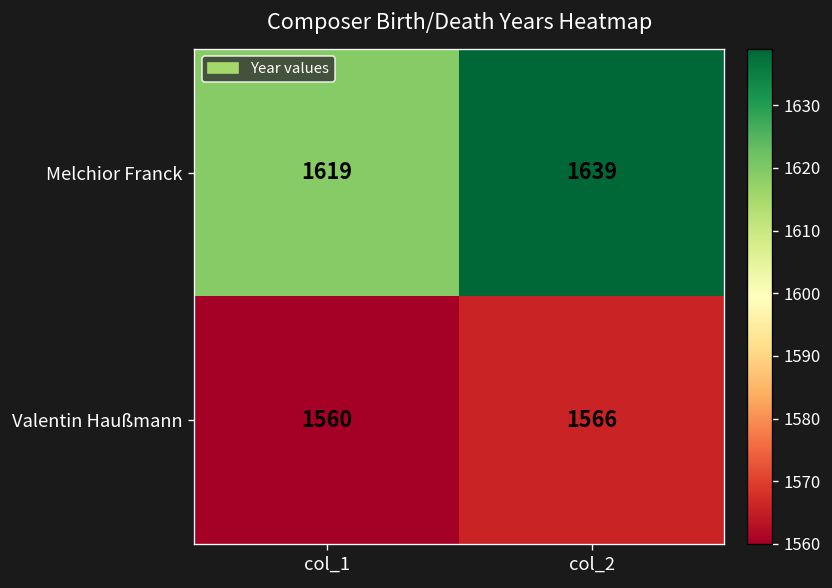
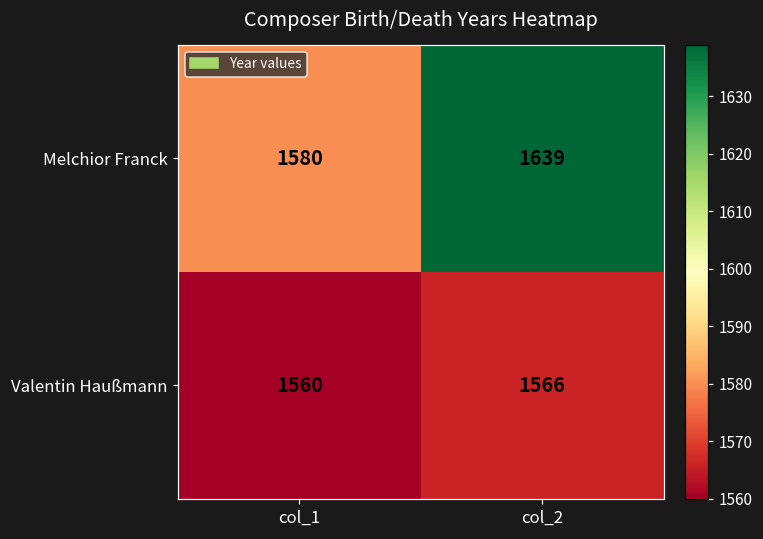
Melchior Franck, col_1: 1619 -> 1580
